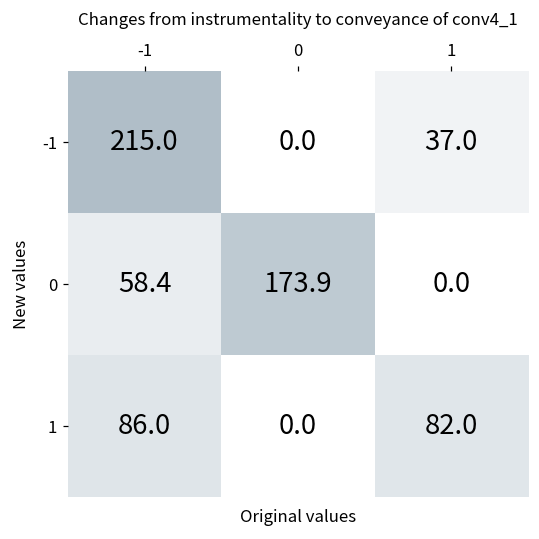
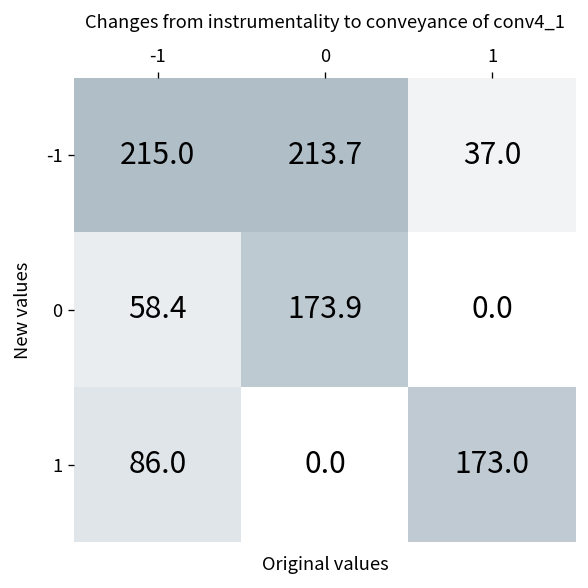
-1, 0: 0.0 -> 213.7
1, 1: 82.0 -> 173.0
